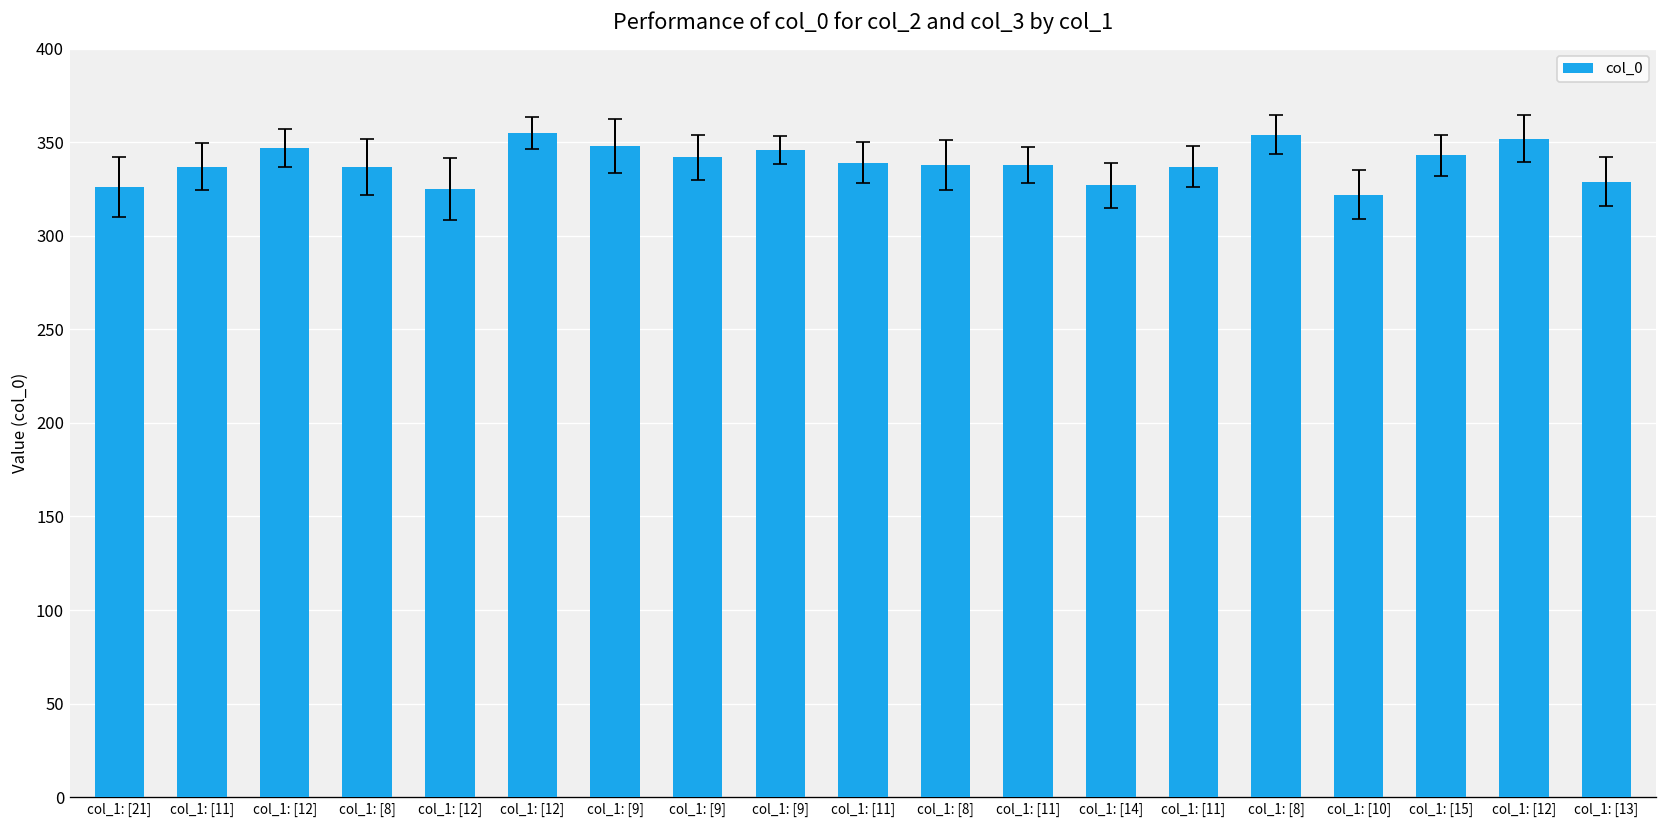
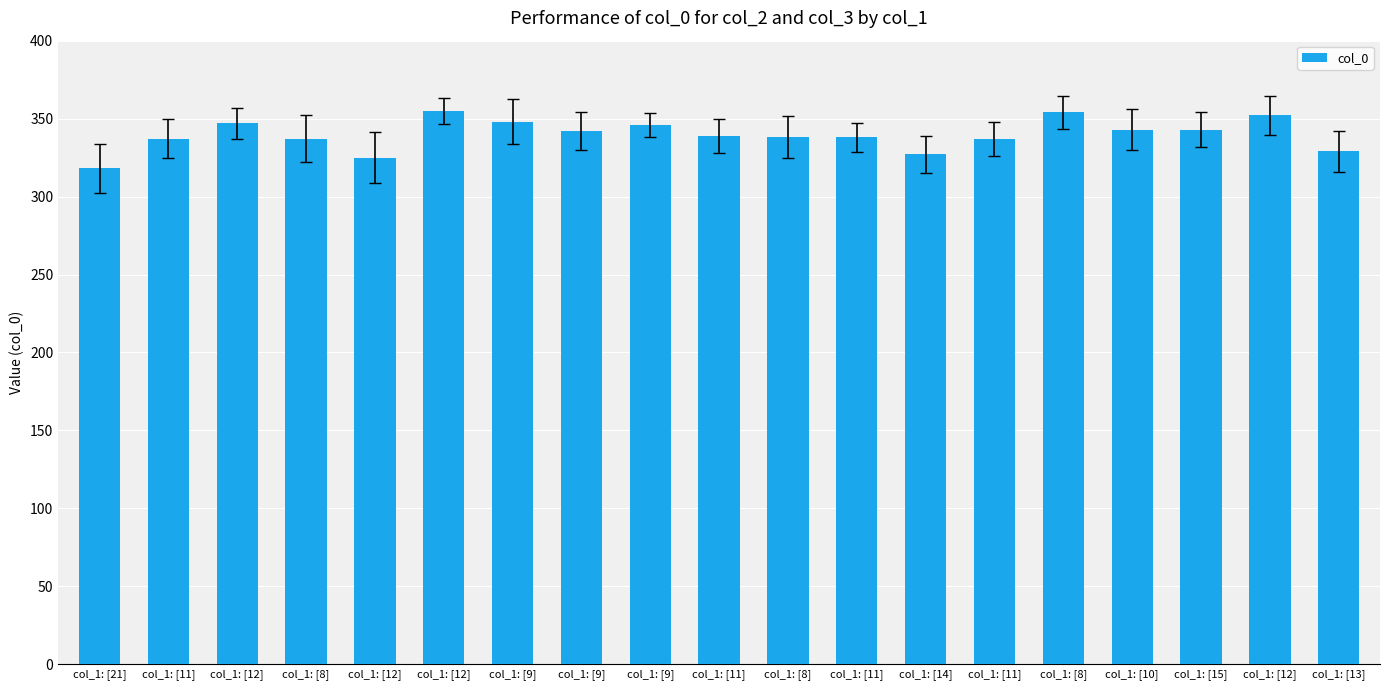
col_0, col_1: [21]: 326 -> 318
col_0, col_1: [10]: 322 -> 343
